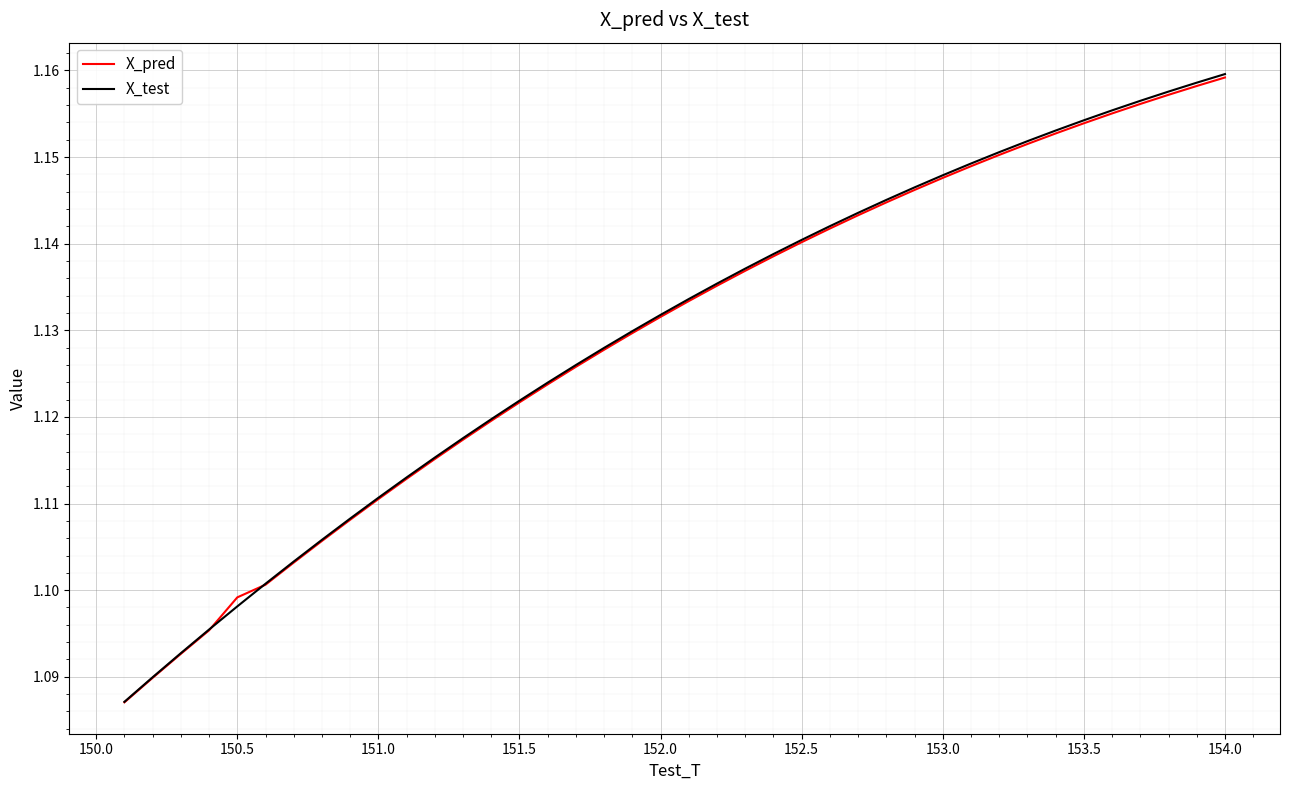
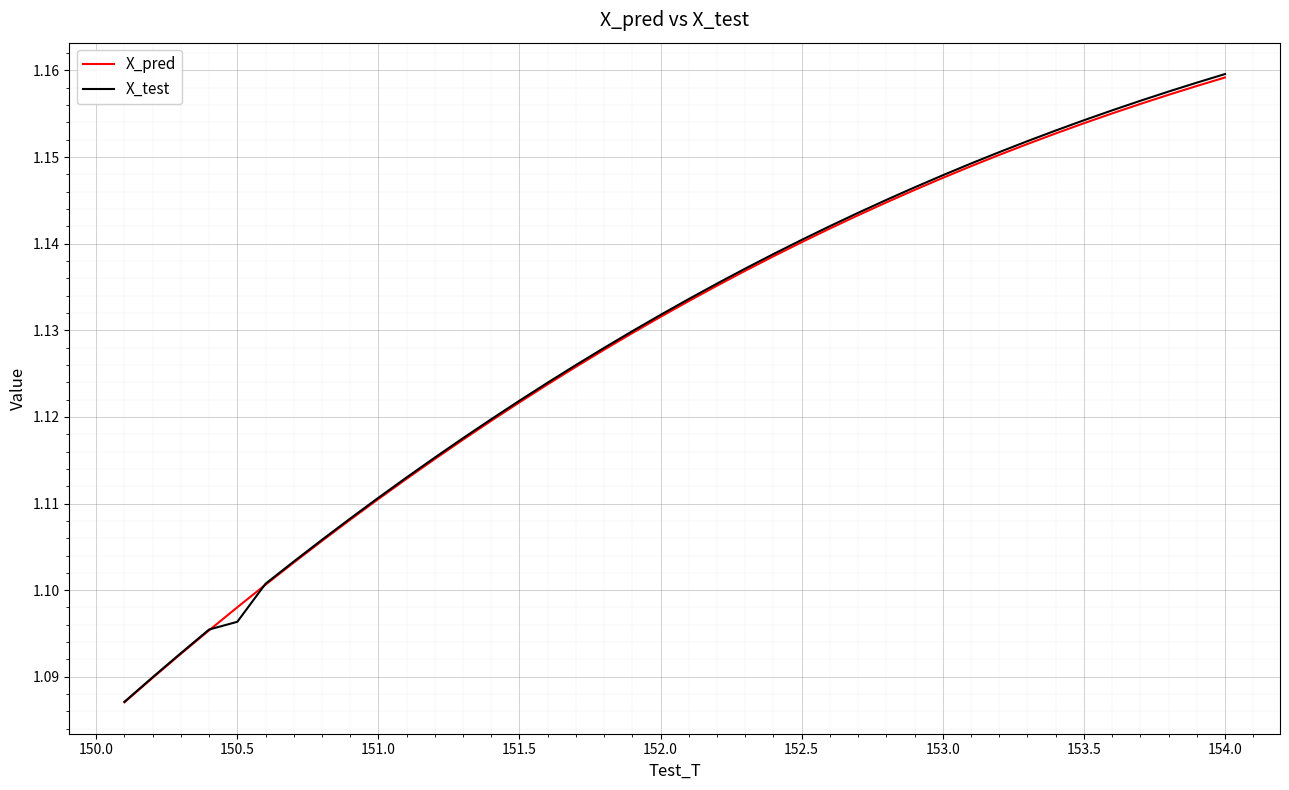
X_pred, 150.5: 1.099 -> 1.098
X_test, 150.5: 1.098 -> 1.096
